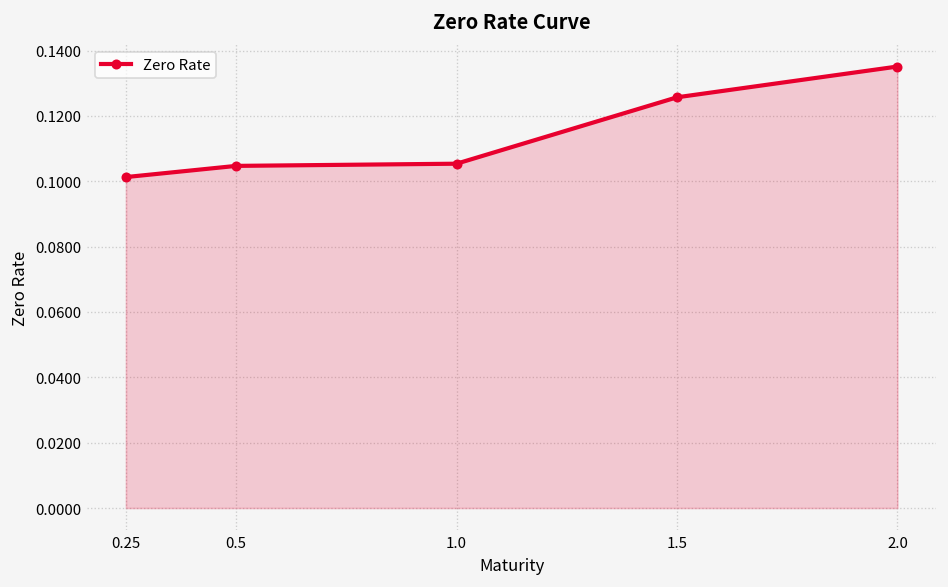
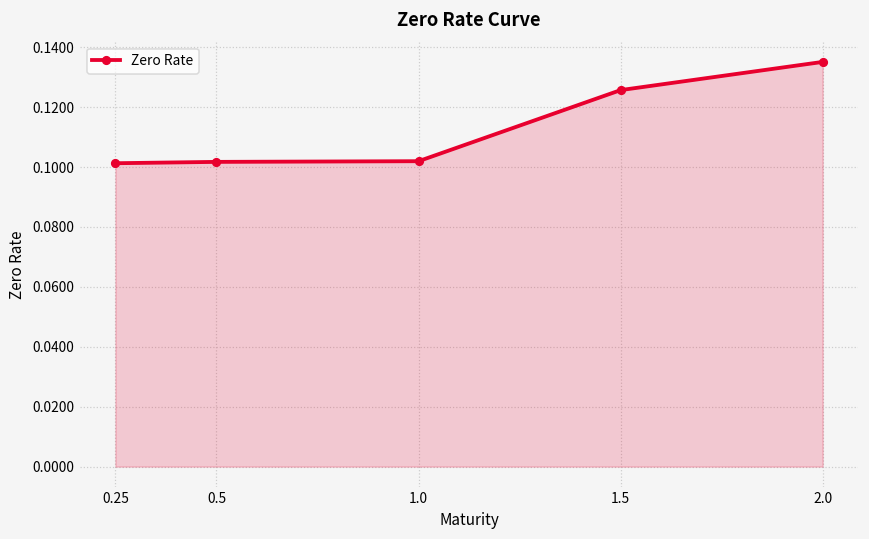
0.5: 0.105 -> 0.102
1.0: 0.105 -> 0.102
